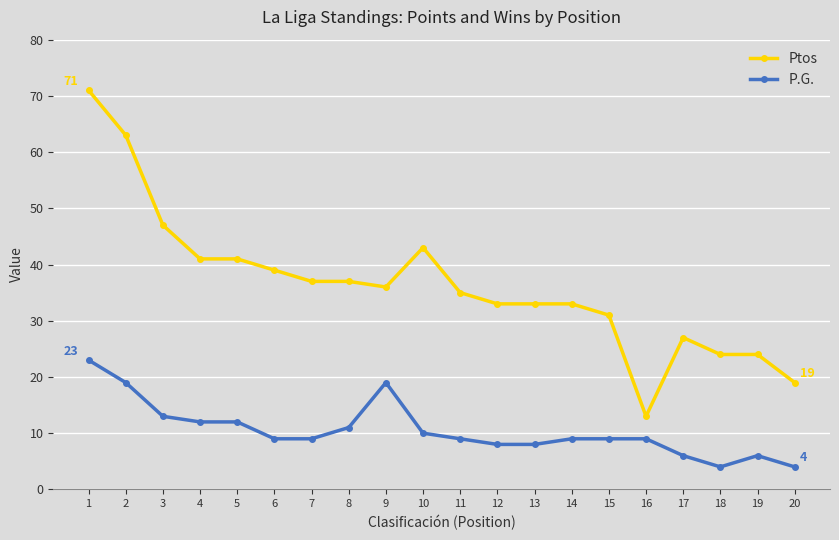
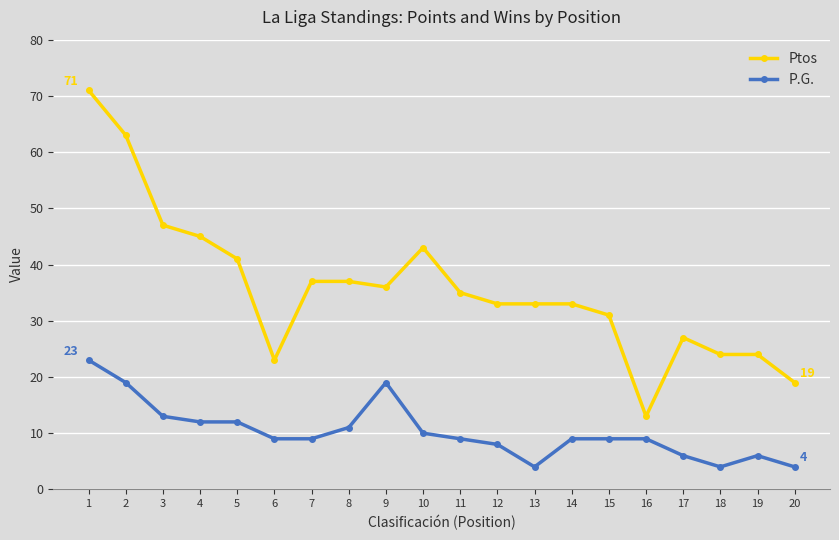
Ptos, 4: 41 -> 45
Ptos, 6: 39 -> 23
P.G., 13: 8 -> 4
